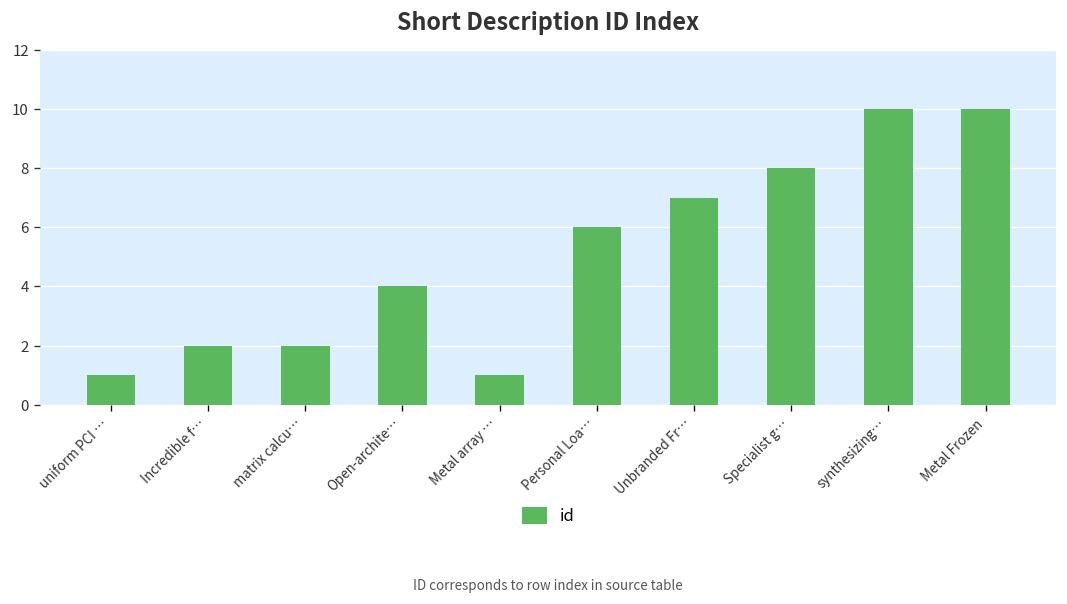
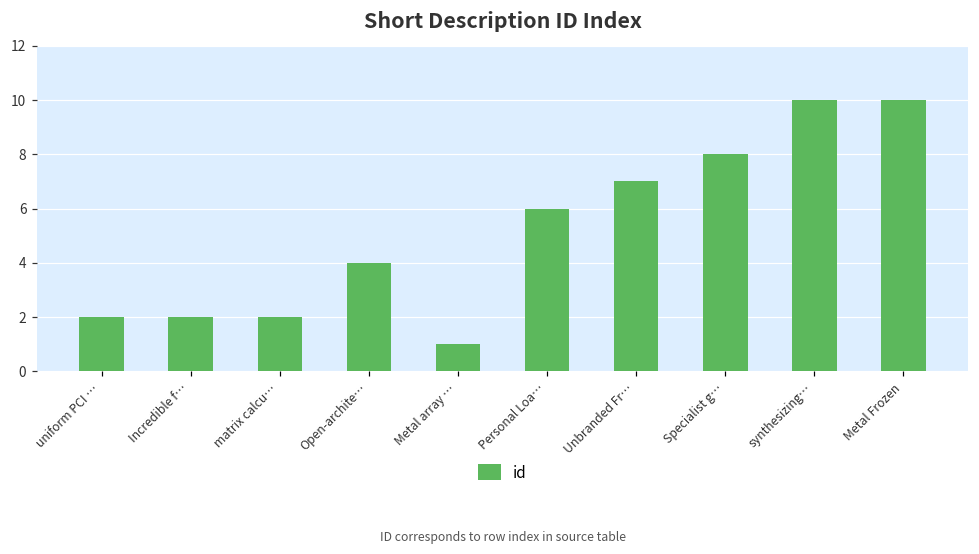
uniform PCI …: 1 -> 2
